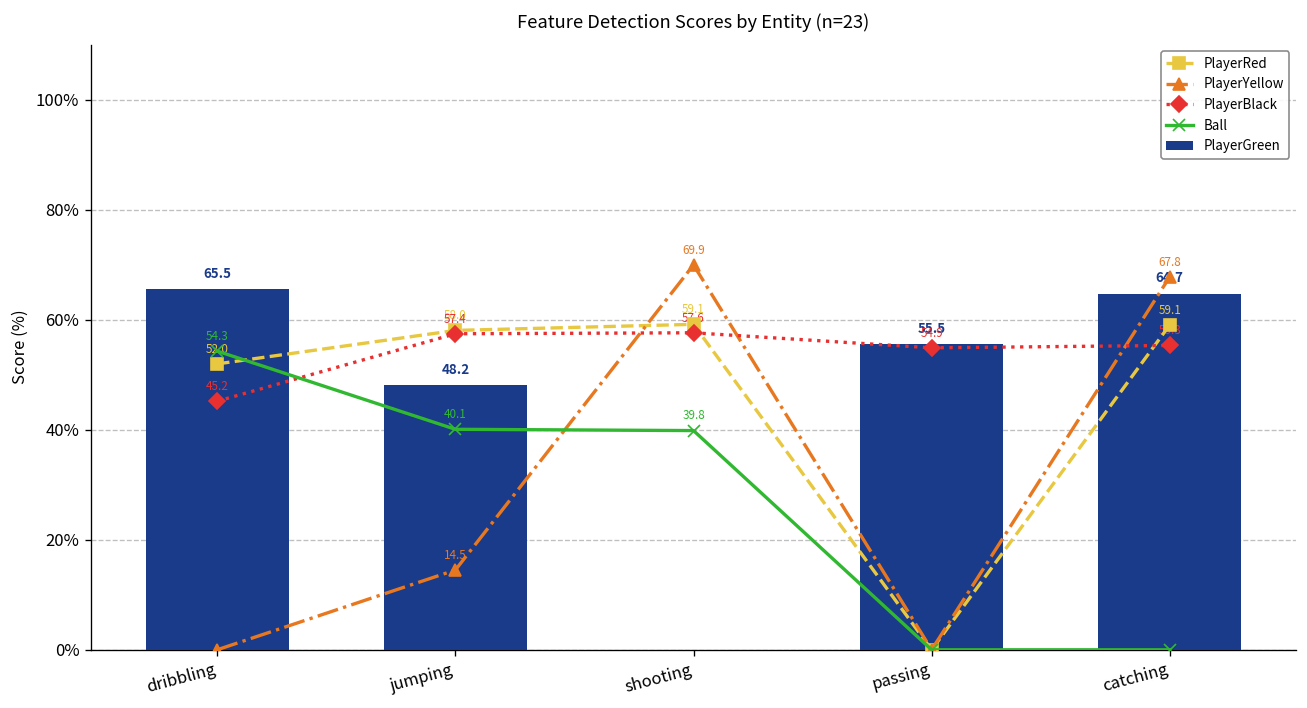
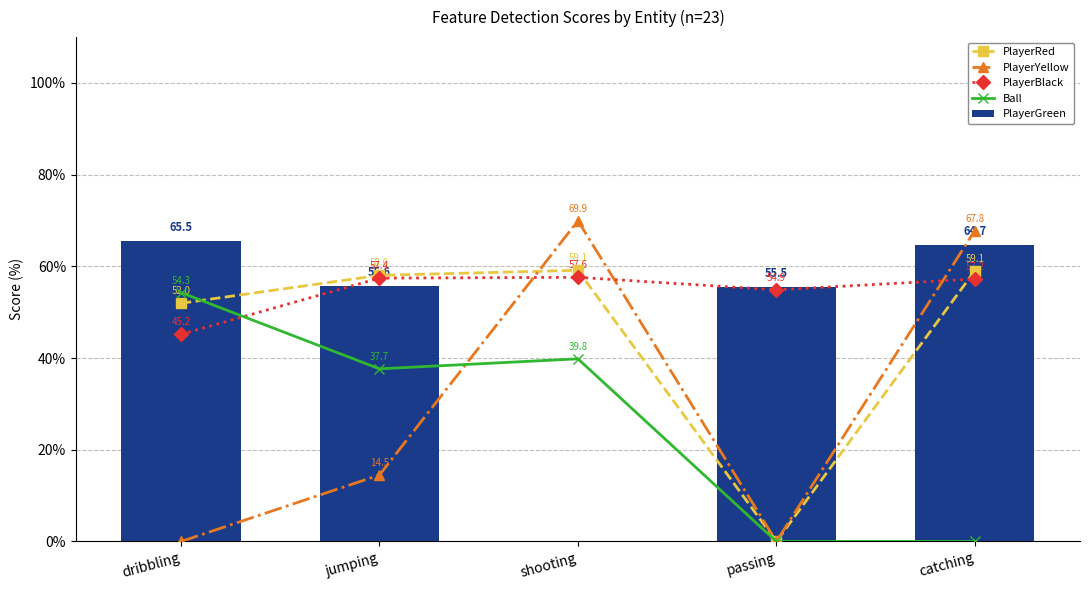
PlayerGreen, jumping: 48.2 -> 55.6
Ball, jumping: 40.1 -> 37.7
PlayerBlack, catching: 55.3 -> 57.2
